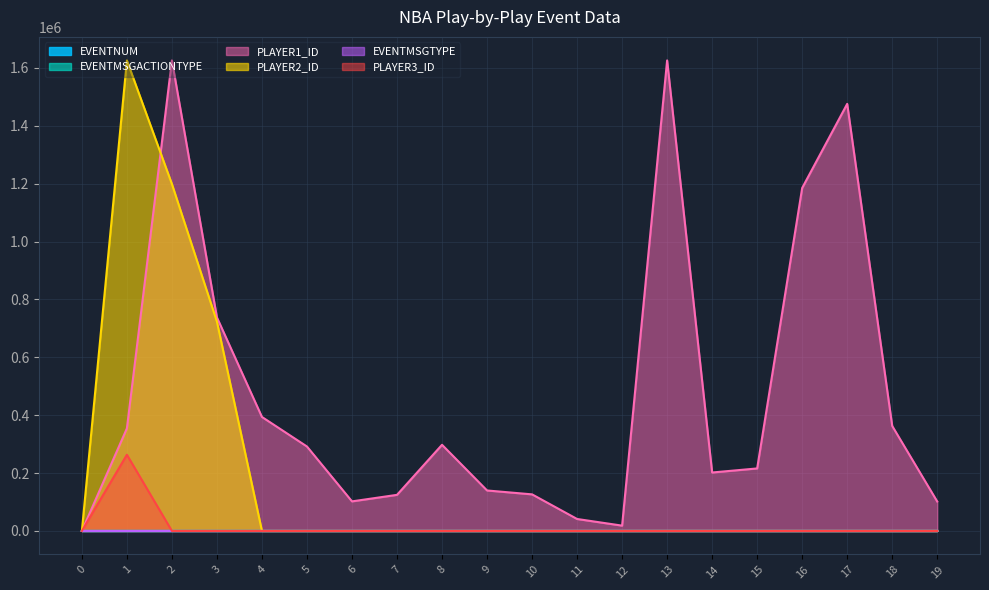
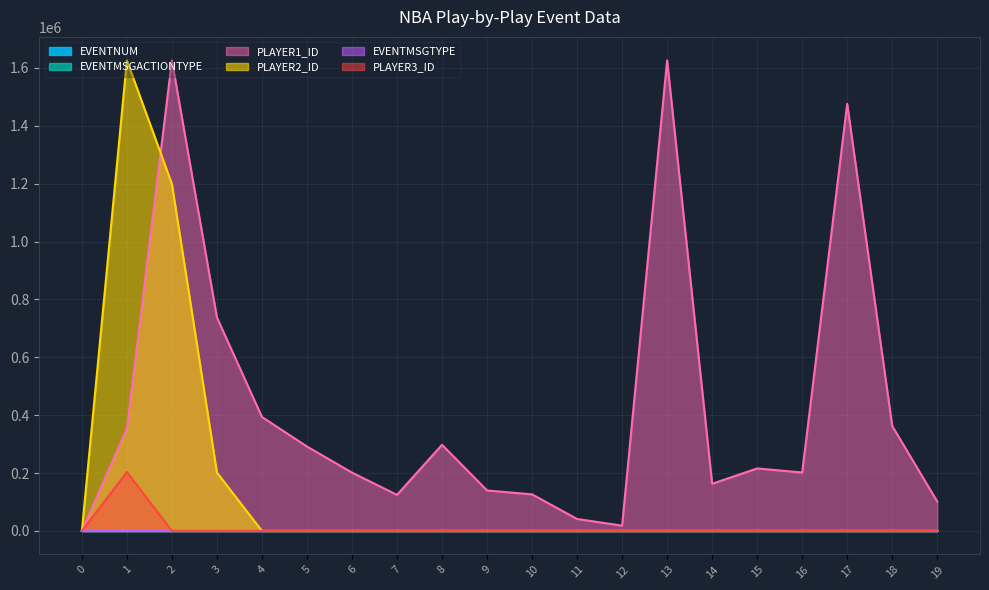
PLAYER3_ID, 1: 260000 -> 200000
PLAYER2_ID, 3: 720000 -> 200000
PLAYER1_ID, 6: 100000 -> 200000
PLAYER1_ID, 14: 200000 -> 160000
PLAYER1_ID, 16: 1190000 -> 200000
